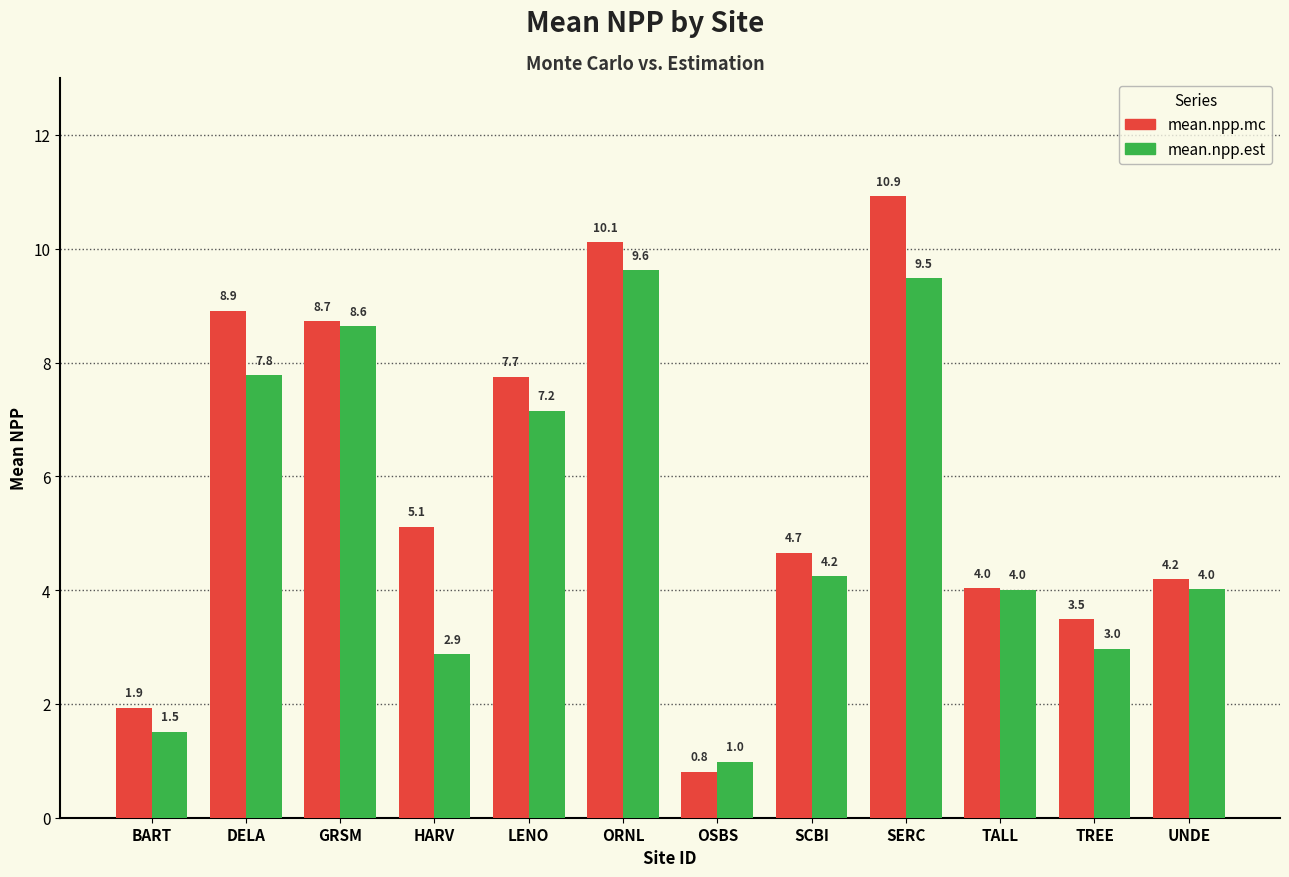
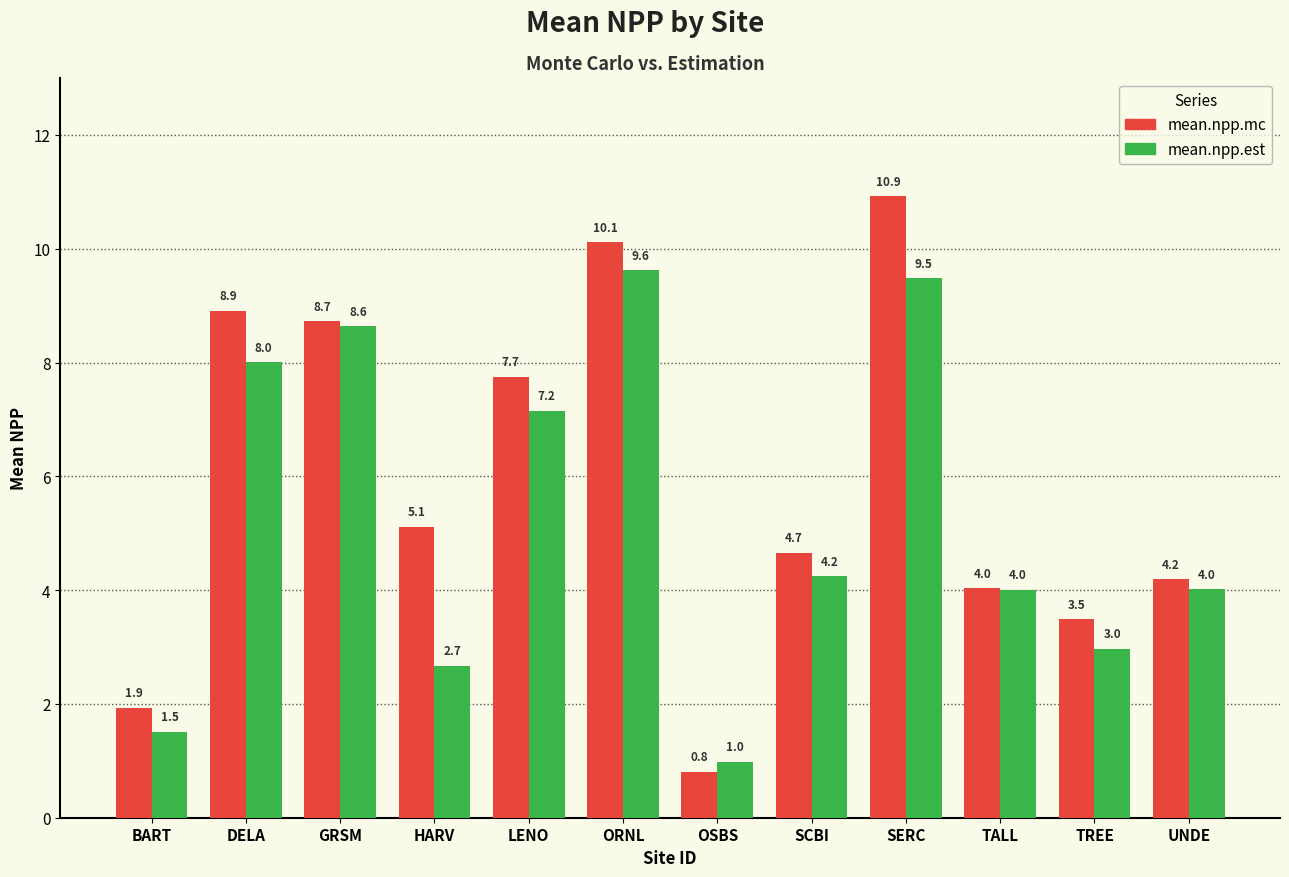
mean.npp.est, DELA: 7.8 -> 8.0
mean.npp.est, HARV: 2.9 -> 2.7
